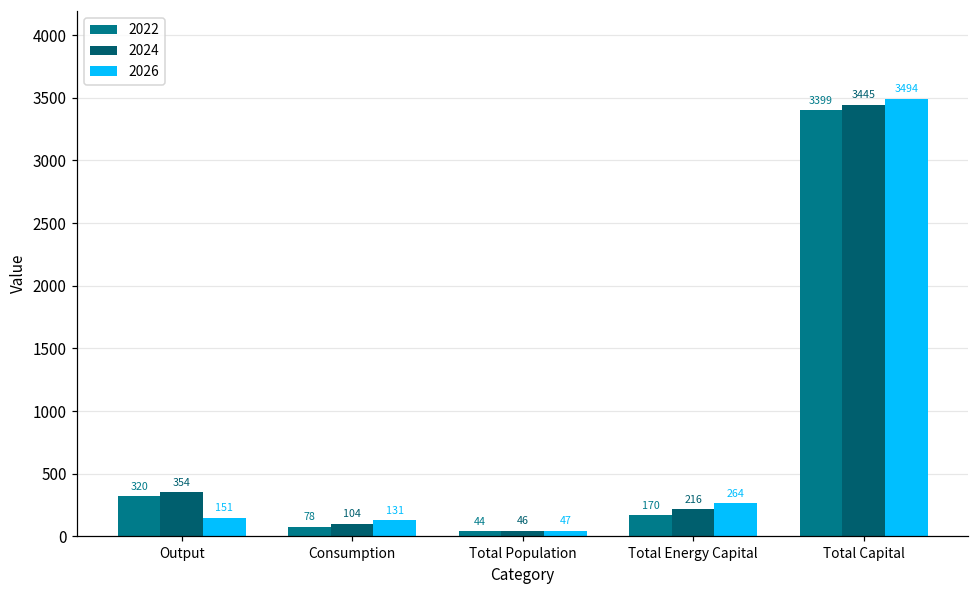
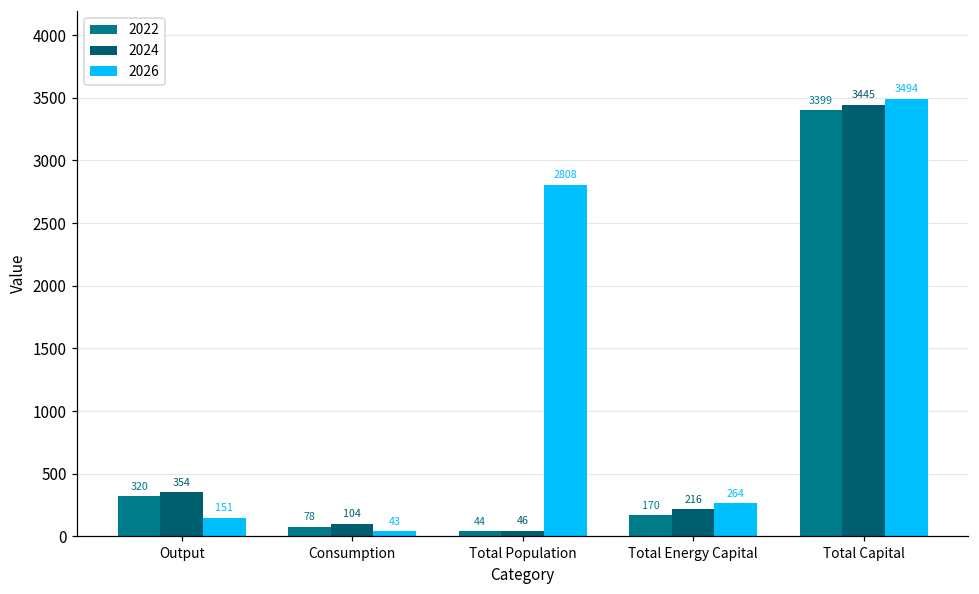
2026, Consumption: 131 -> 43
2026, Total Population: 47 -> 2808
